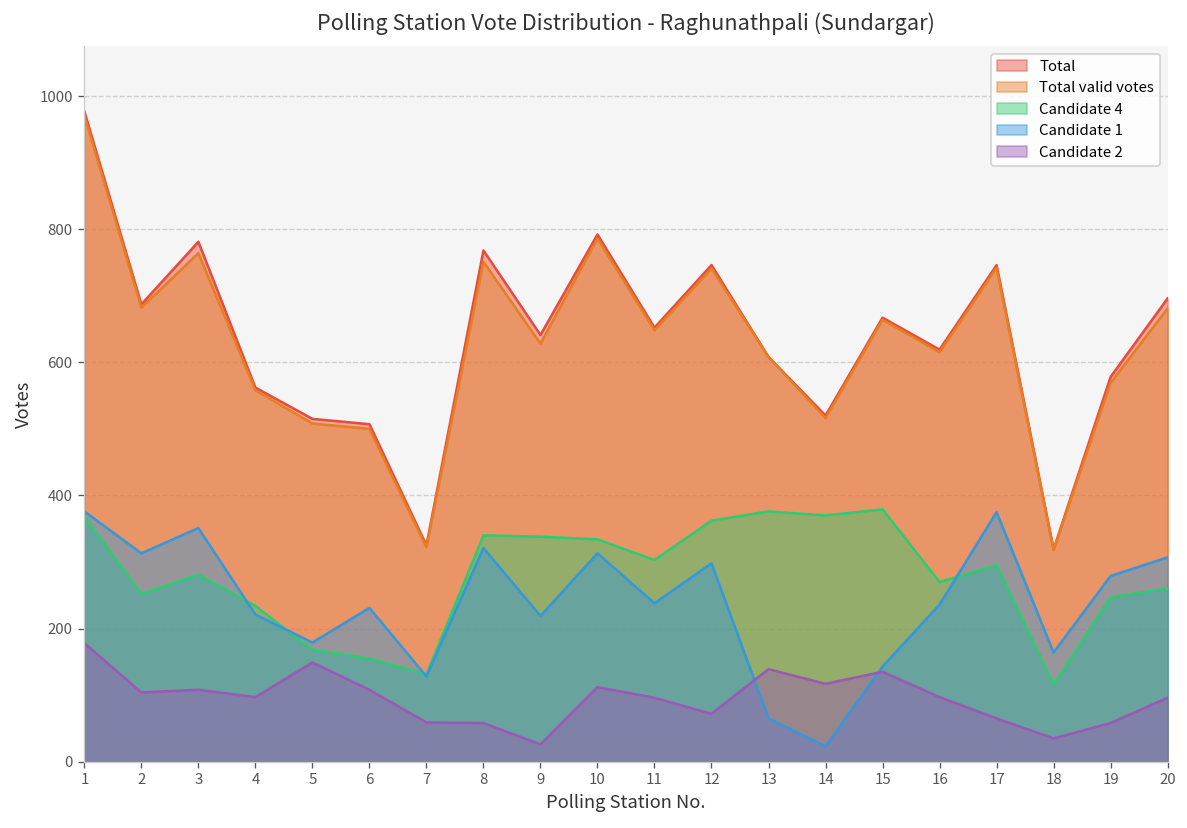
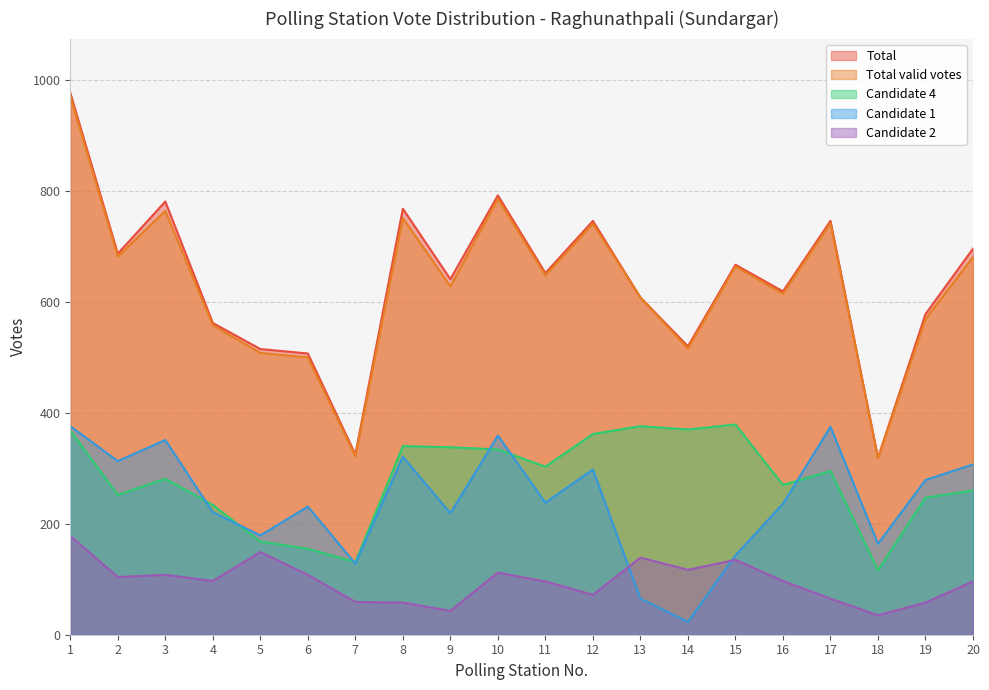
Candidate 2, 9: 30 -> 40
Candidate 1, 10: 310 -> 360
